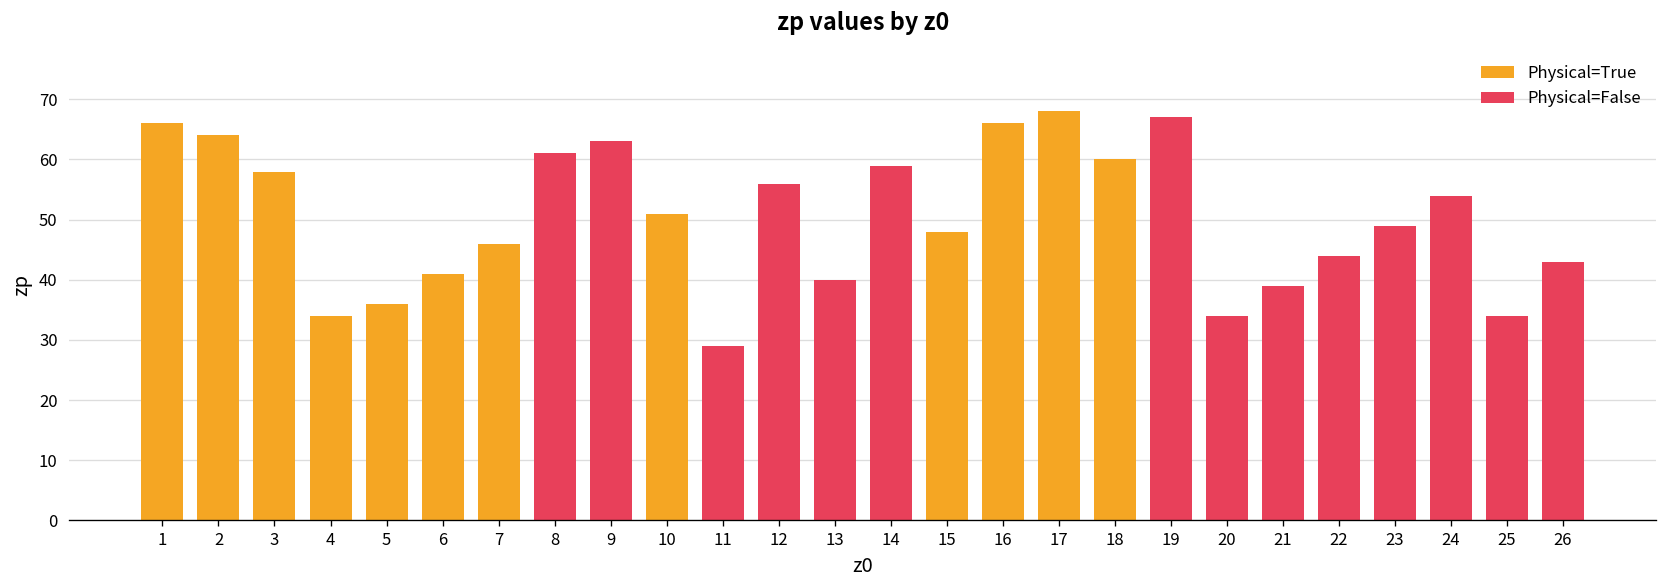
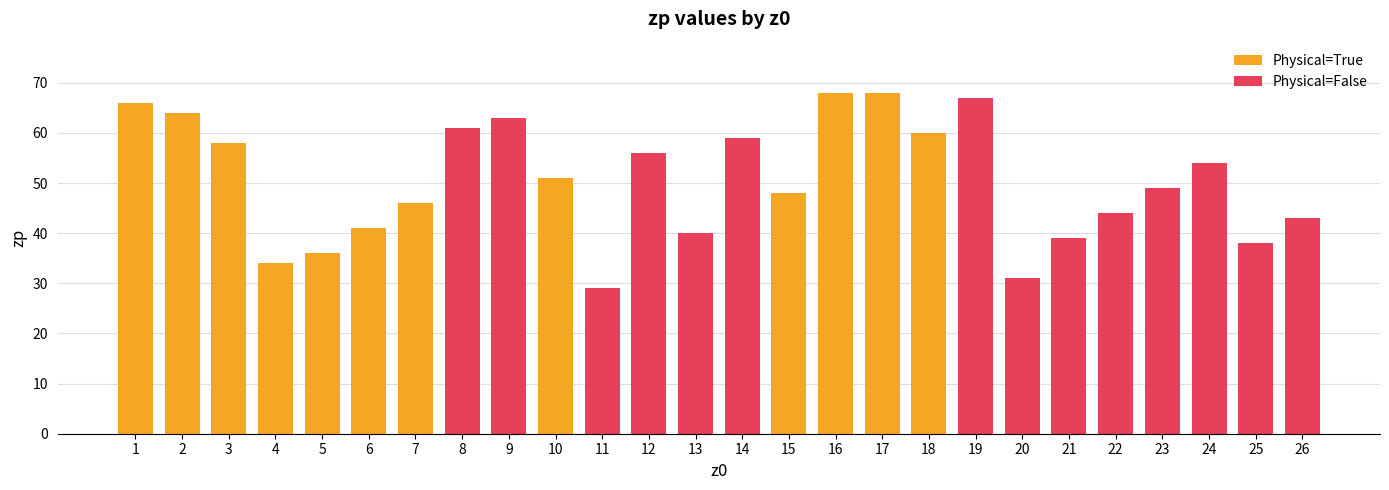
Physical=True, 16: 66 -> 68
Physical=False, 20: 34 -> 31
Physical=False, 25: 34 -> 38
